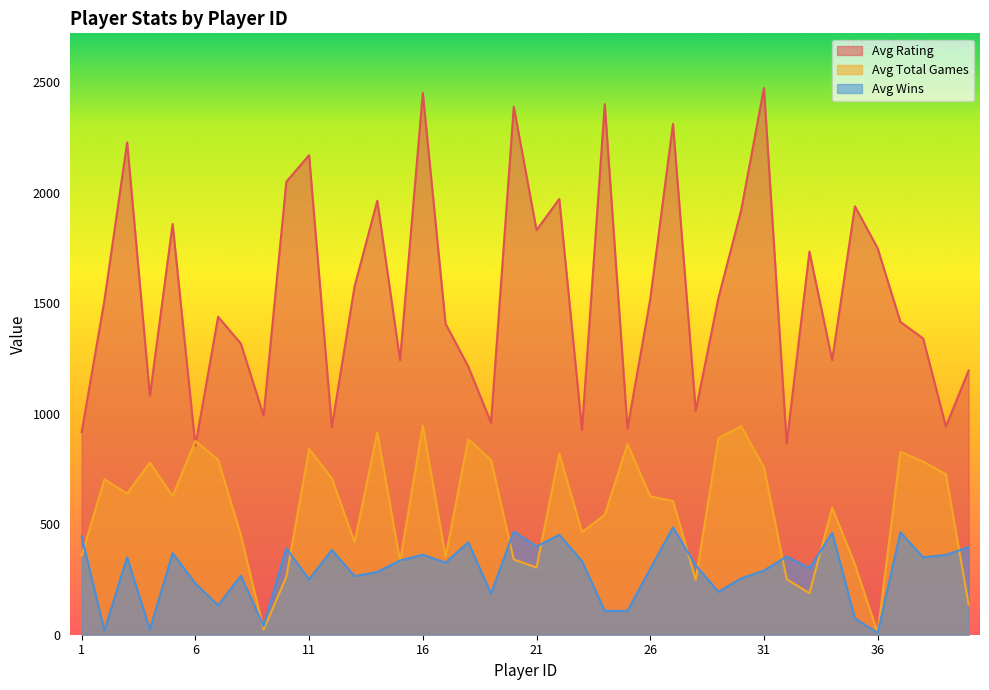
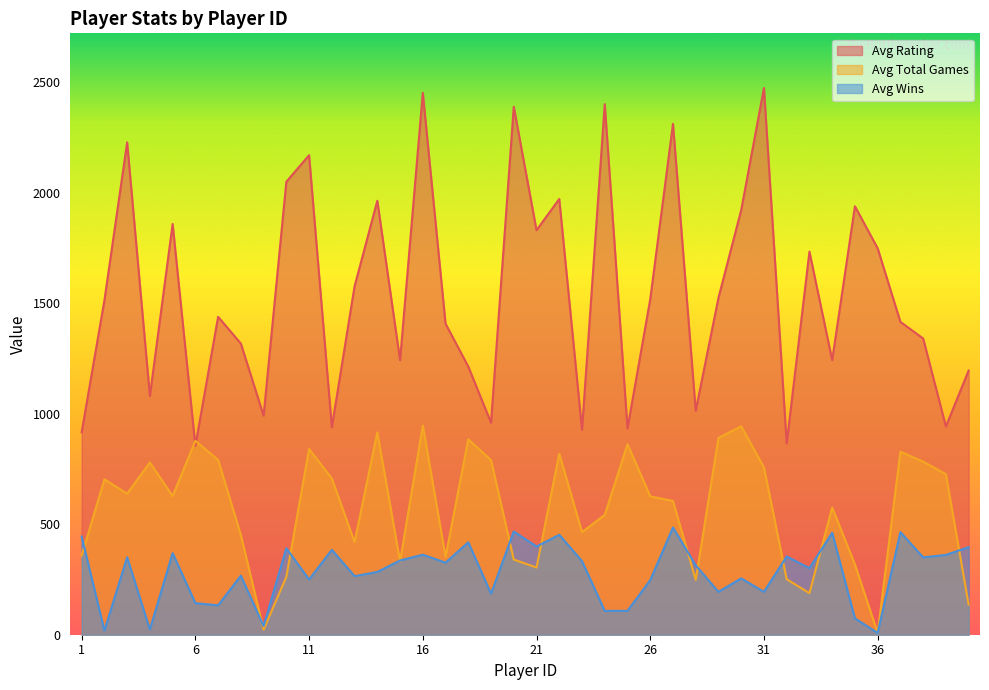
Avg Wins, 6: 230 -> 140
Avg Wins, 26: 300 -> 250
Avg Wins, 31: 290 -> 190
